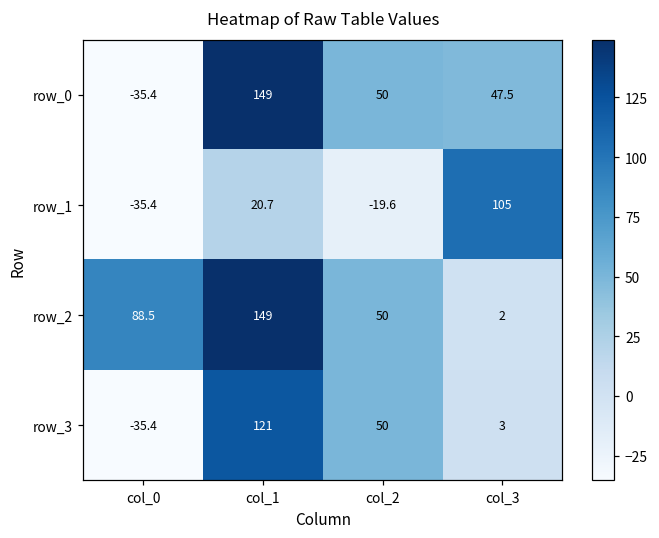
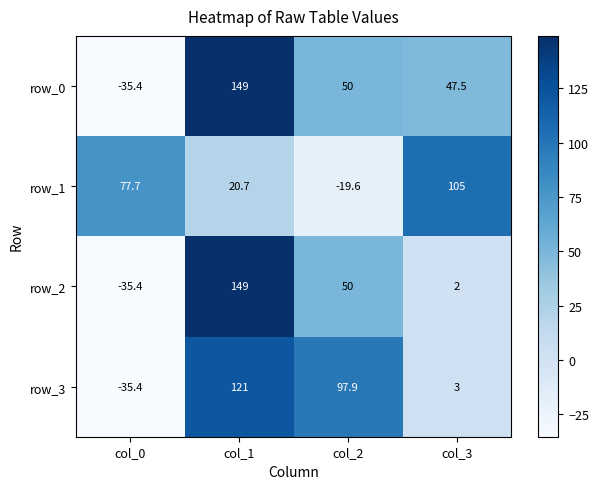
row_1, col_0: -35.4 -> 77.7
row_2, col_0: 88.5 -> -35.4
row_3, col_2: 50 -> 97.9
